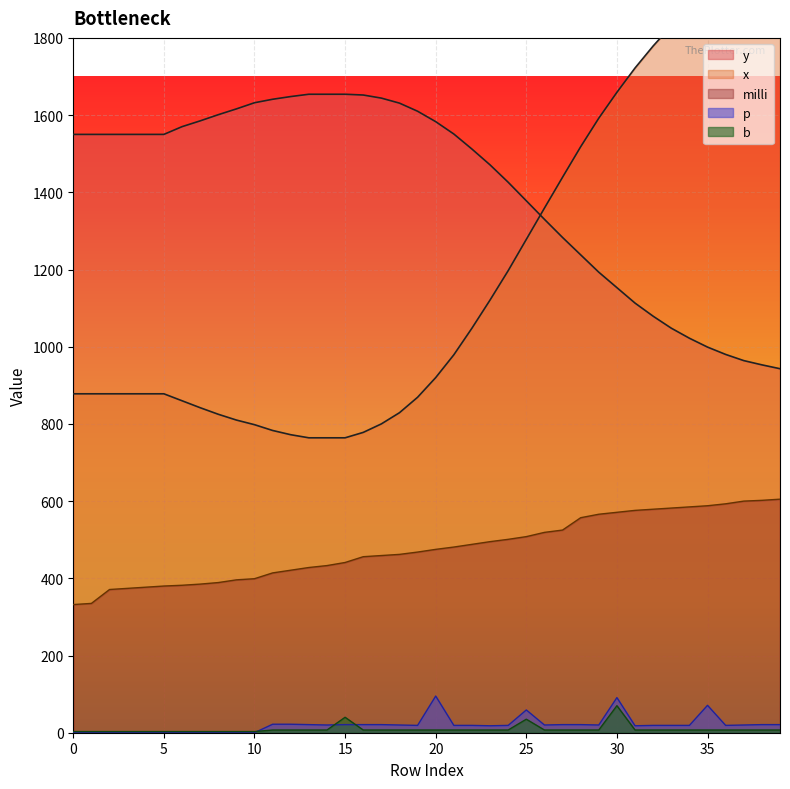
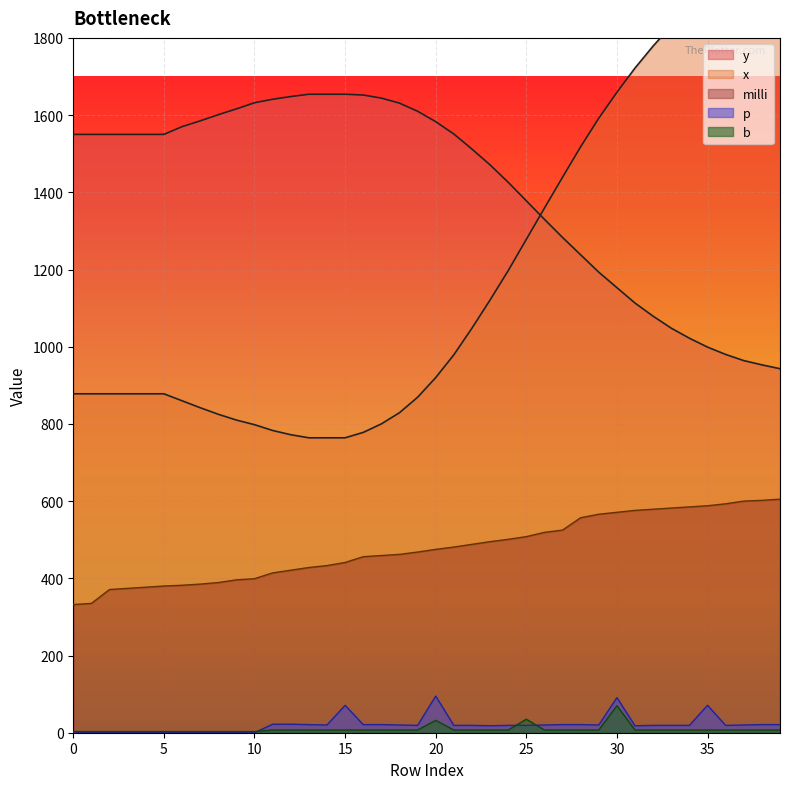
p, 15: 20 -> 70
b, 15: 40 -> 10
b, 20: 10 -> 30
p, 25: 60 -> 20
